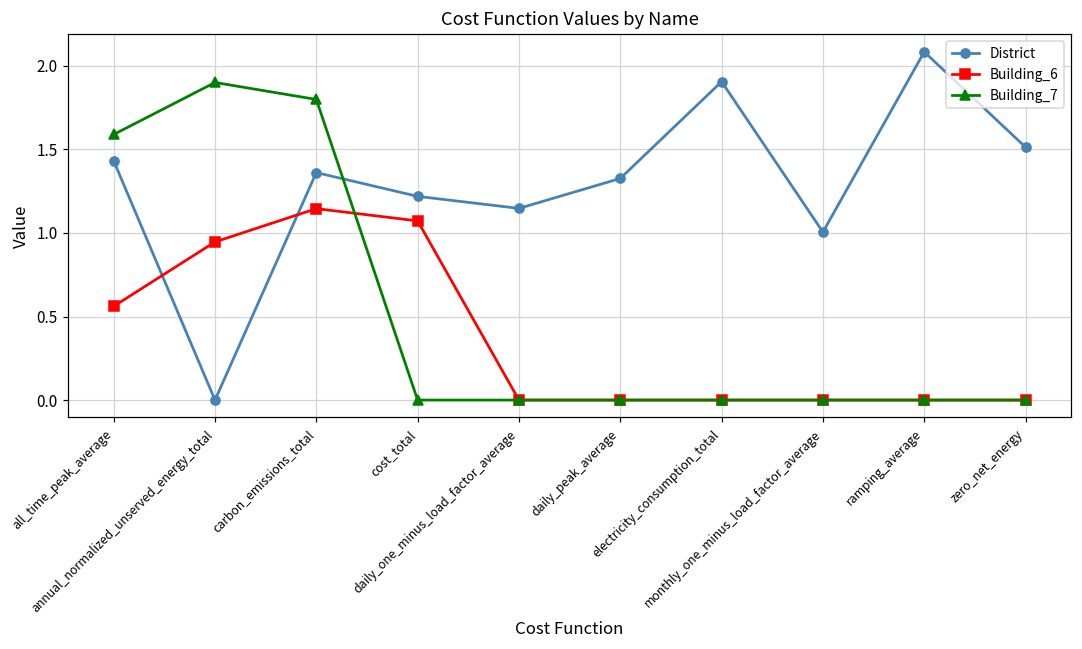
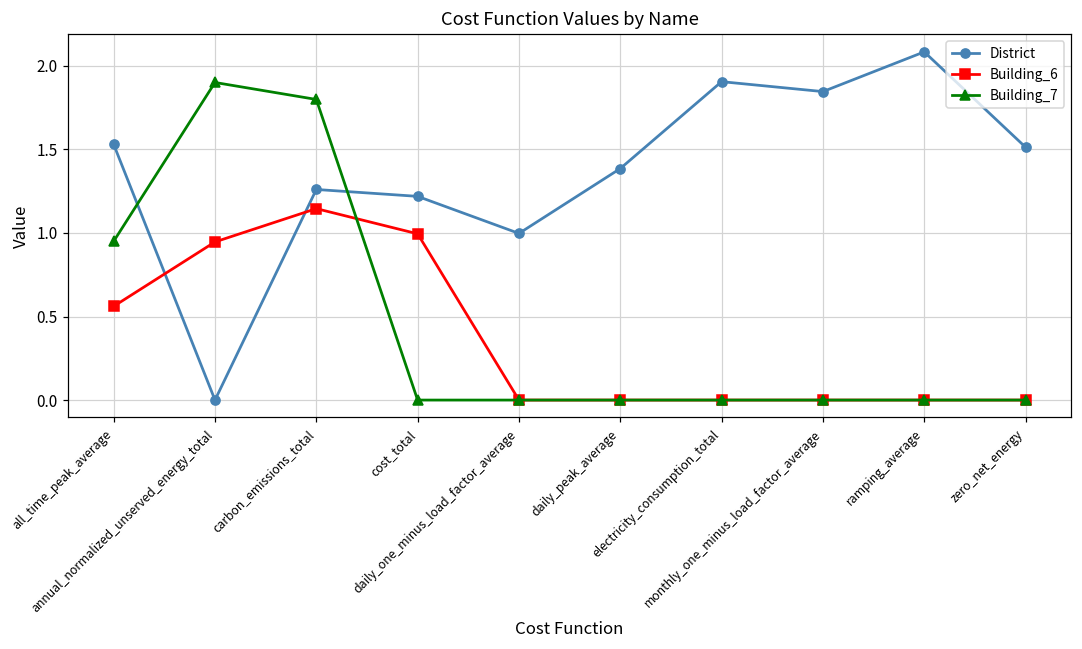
District, all_time_peak_average: 1.43 -> 1.53
Building_7, all_time_peak_average: 1.59 -> 0.95
District, carbon_emissions_total: 1.36 -> 1.26
Building_6, cost_total: 1.07 -> 0.99
District, daily_one_minus_load_factor_average: 1.15 -> 1.00
District, daily_peak_average: 1.33 -> 1.39
District, monthly_one_minus_load_factor_average: 1.01 -> 1.85
